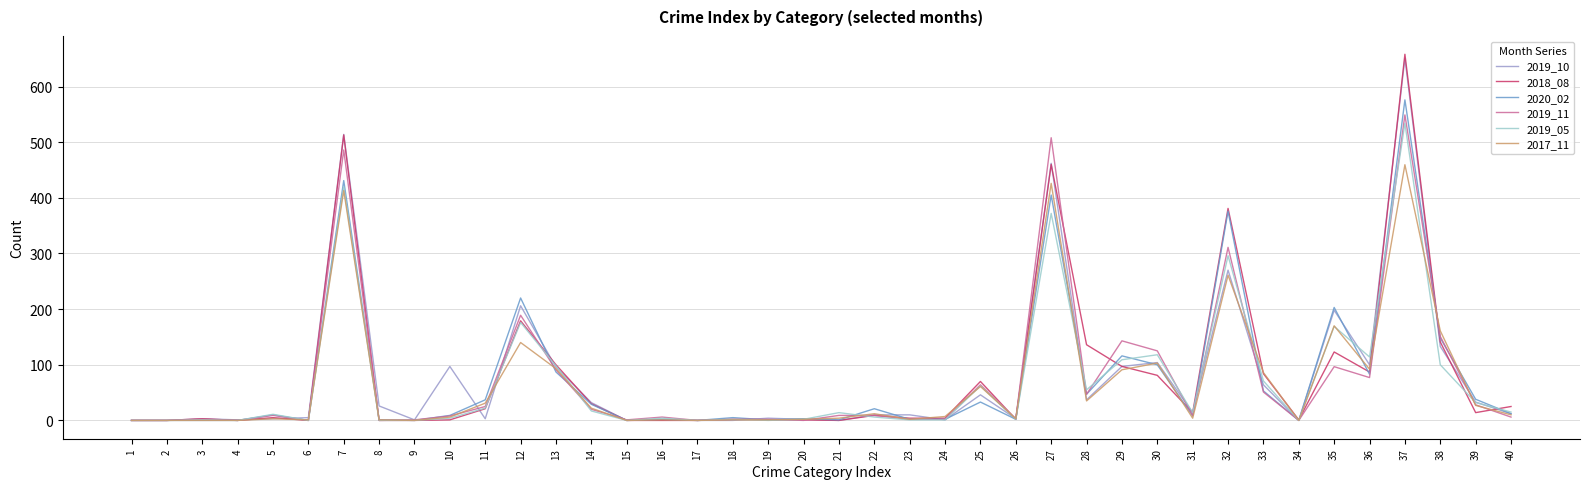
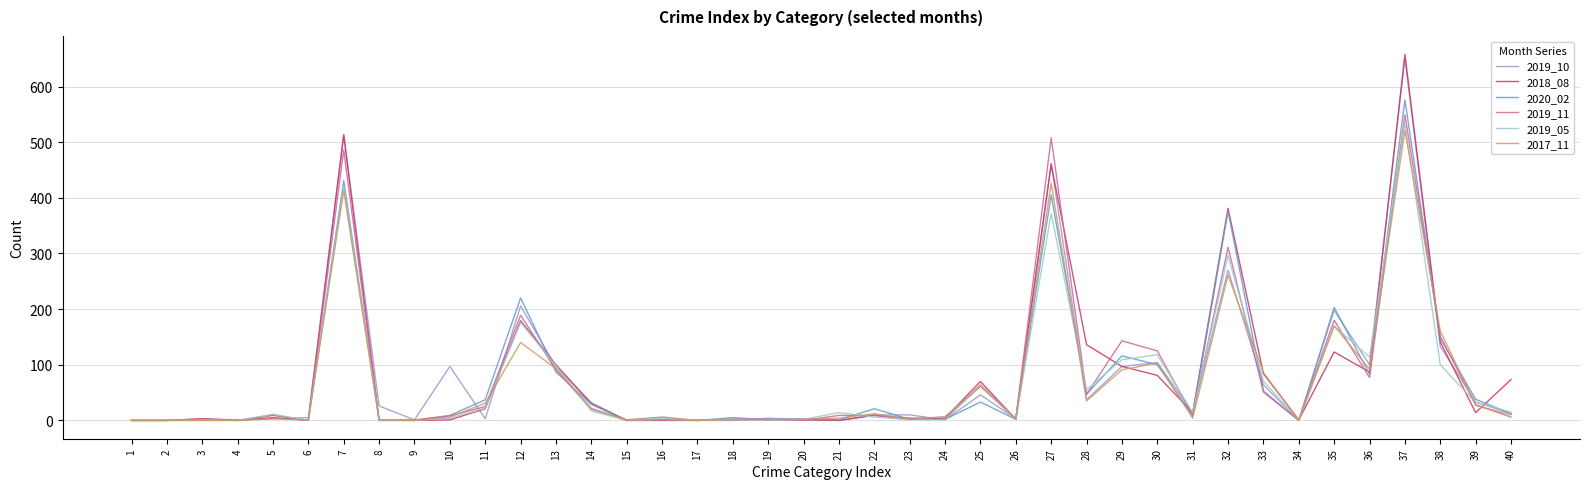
2019_11, 35: 100 -> 180
2017_11, 37: 460 -> 520
2018_08, 40: 30 -> 70
